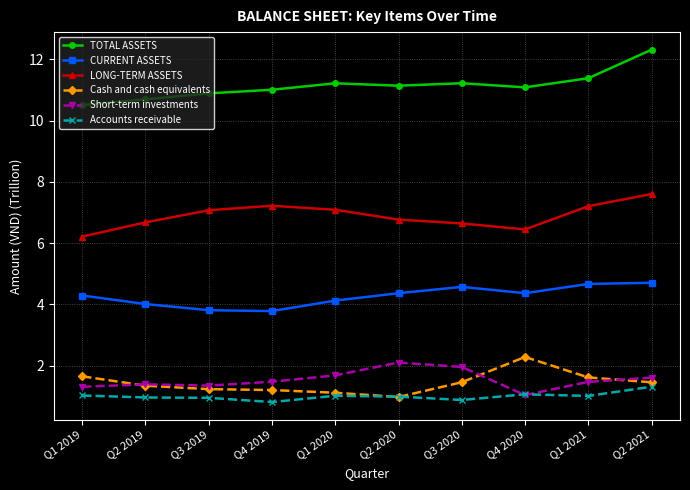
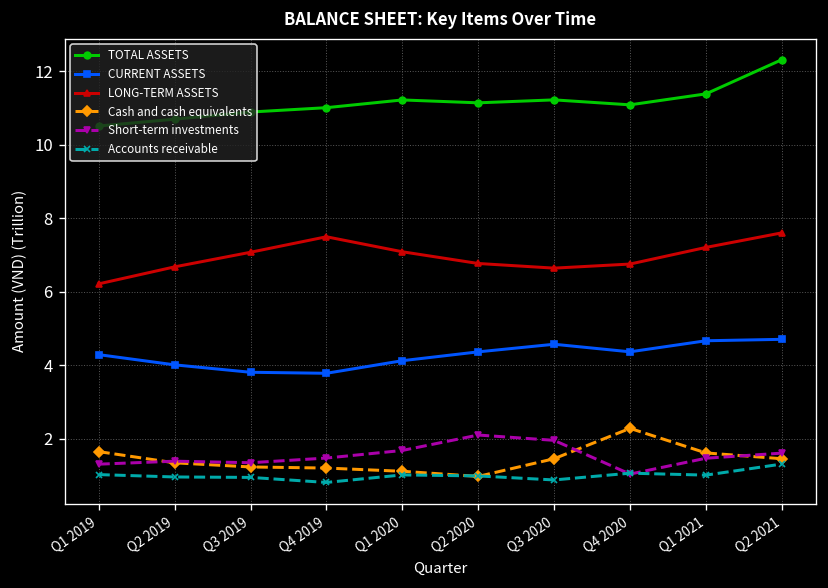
LONG-TERM ASSETS, Q4 2019: 7.2 -> 7.5
LONG-TERM ASSETS, Q4 2020: 6.4 -> 6.8
